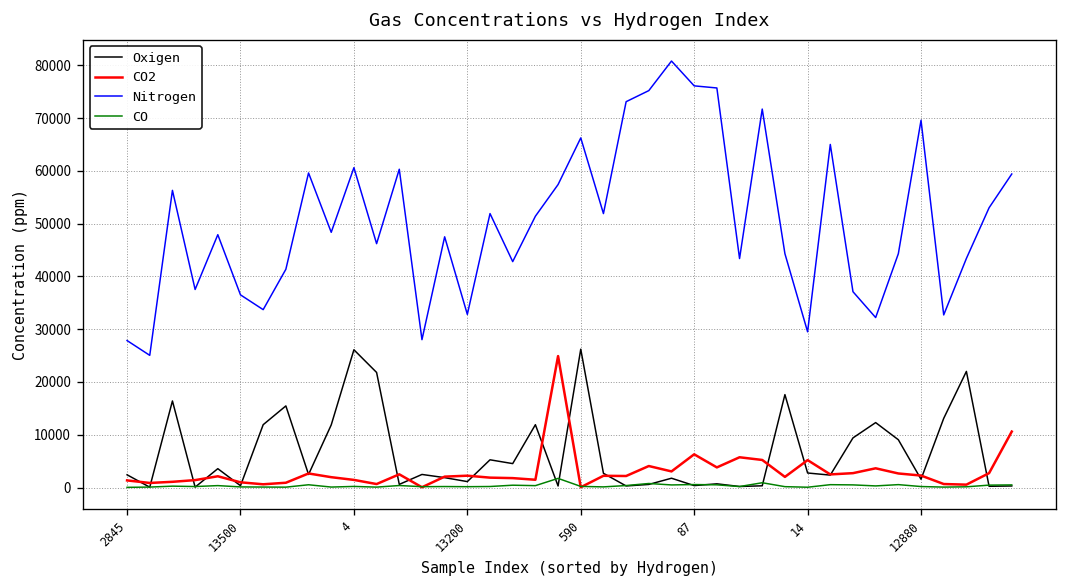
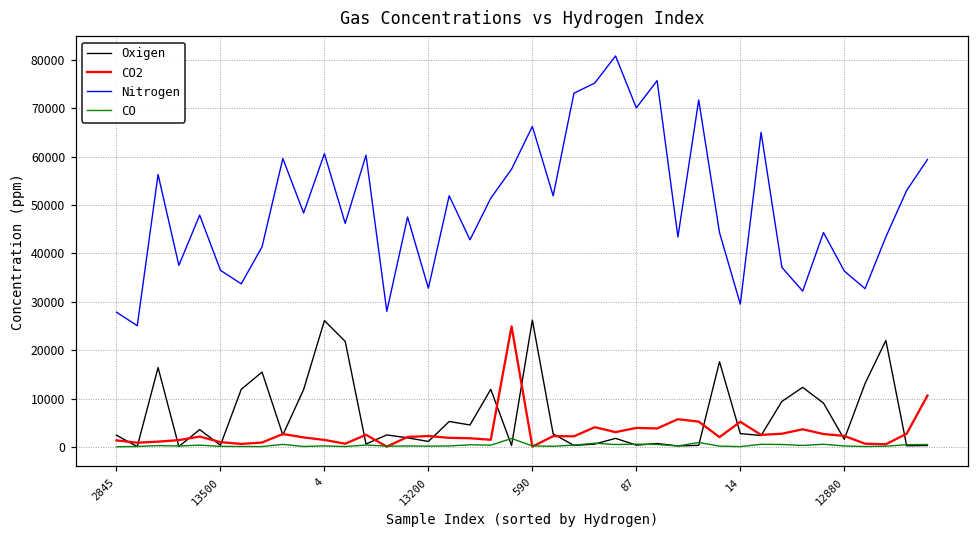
CO2, 87: 6000 -> 4000
Nitrogen, 87: 76000 -> 70000
Nitrogen, 12880: 70000 -> 36000
